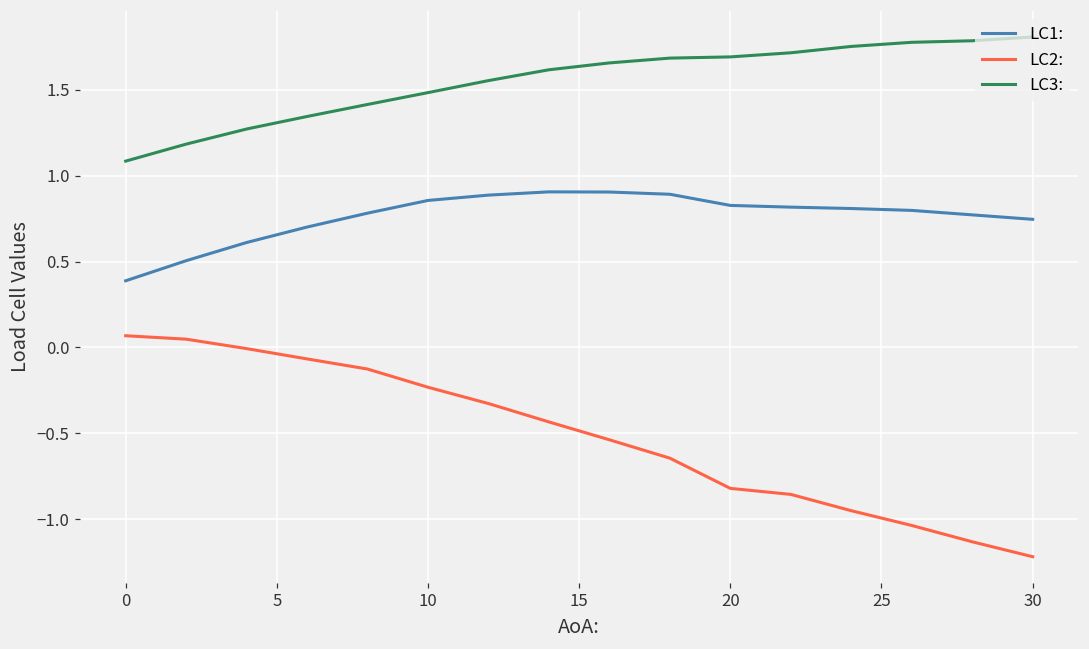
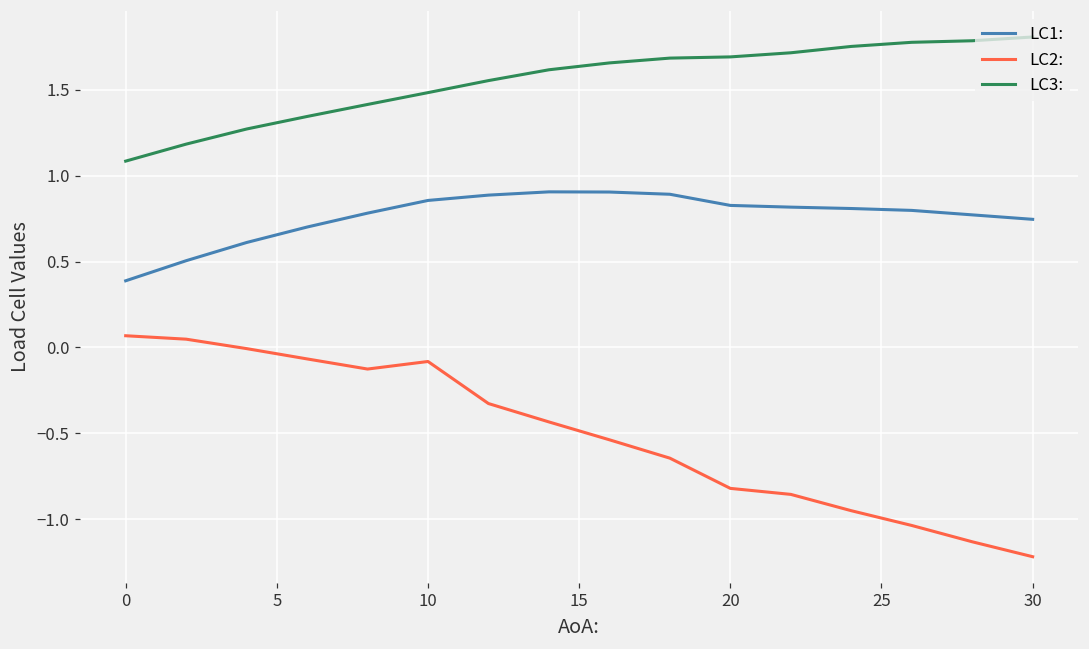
LC2:, 10: -0.23 -> -0.08
